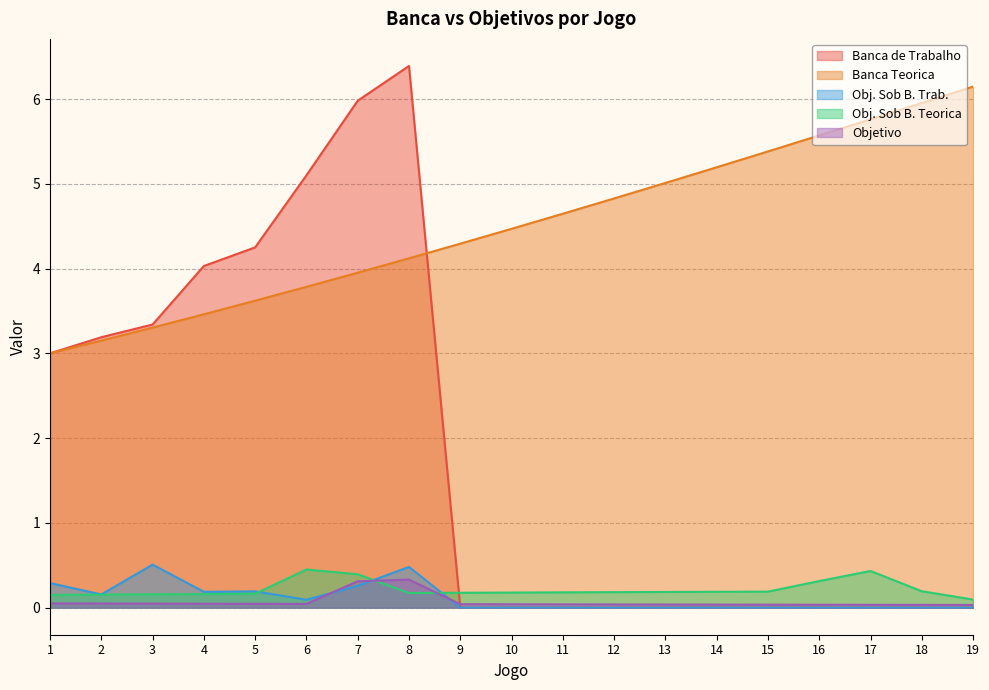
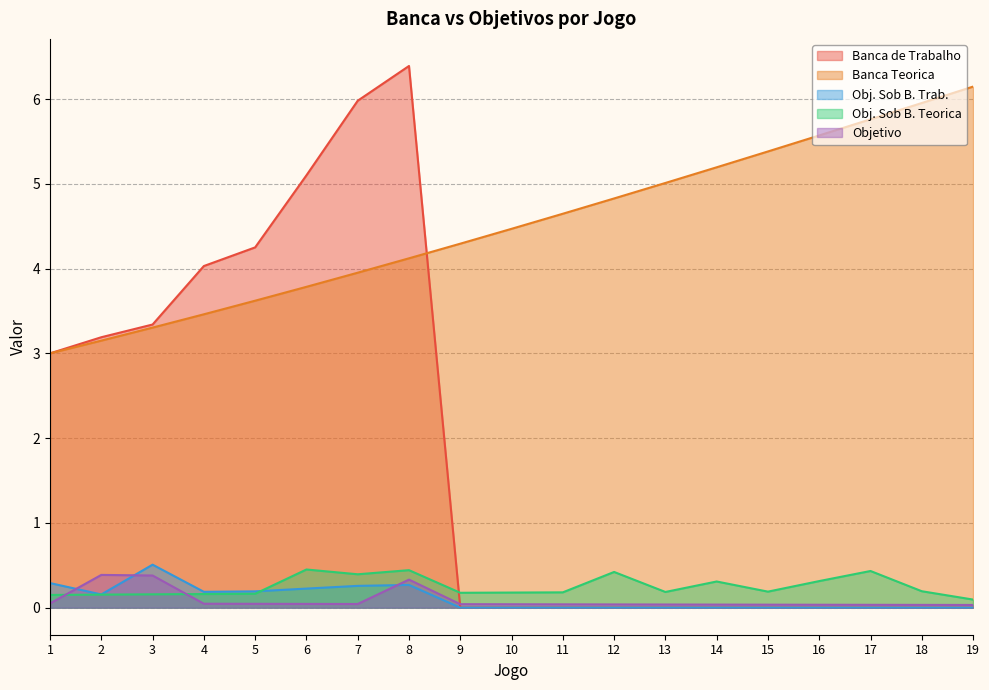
Objetivo, 2: 0.0 -> 0.4
Objetivo, 3: 0.0 -> 0.4
Obj. Sob B. Trab., 6: 0.1 -> 0.2
Objetivo, 7: 0.3 -> 0.0
Obj. Sob B. Trab., 8: 0.5 -> 0.3
Obj. Sob B. Teorica, 8: 0.2 -> 0.4
Obj. Sob B. Teorica, 12: 0.2 -> 0.4
Obj. Sob B. Teorica, 14: 0.2 -> 0.3
